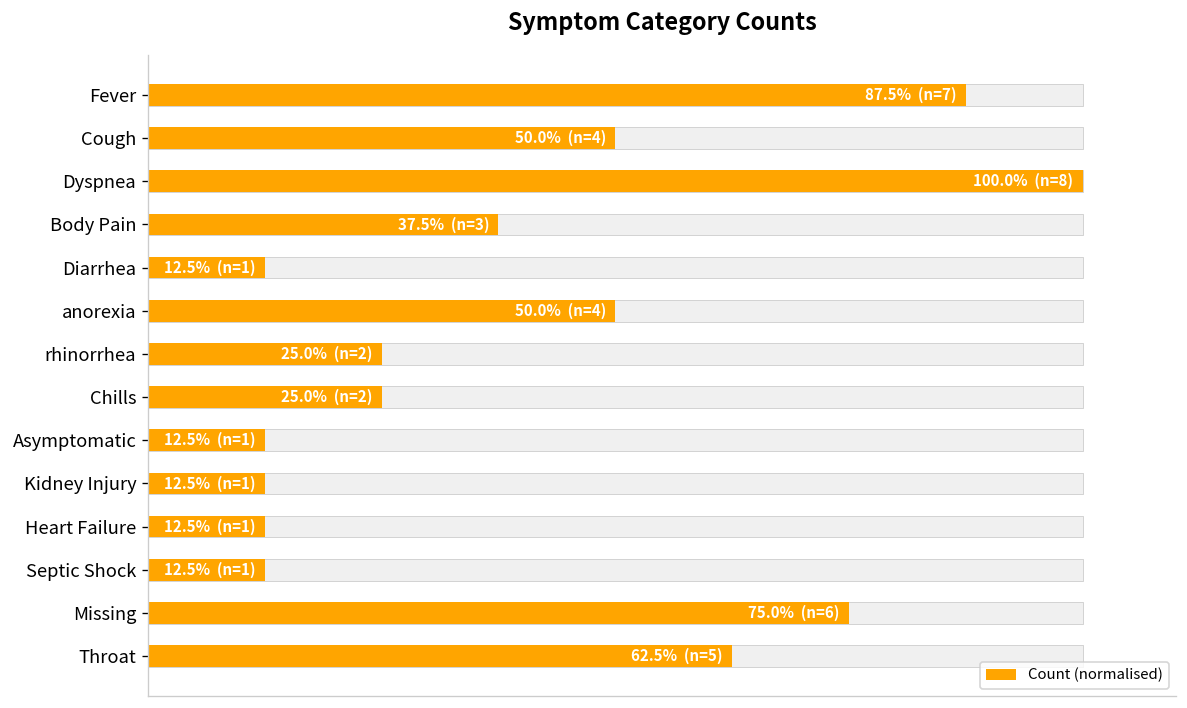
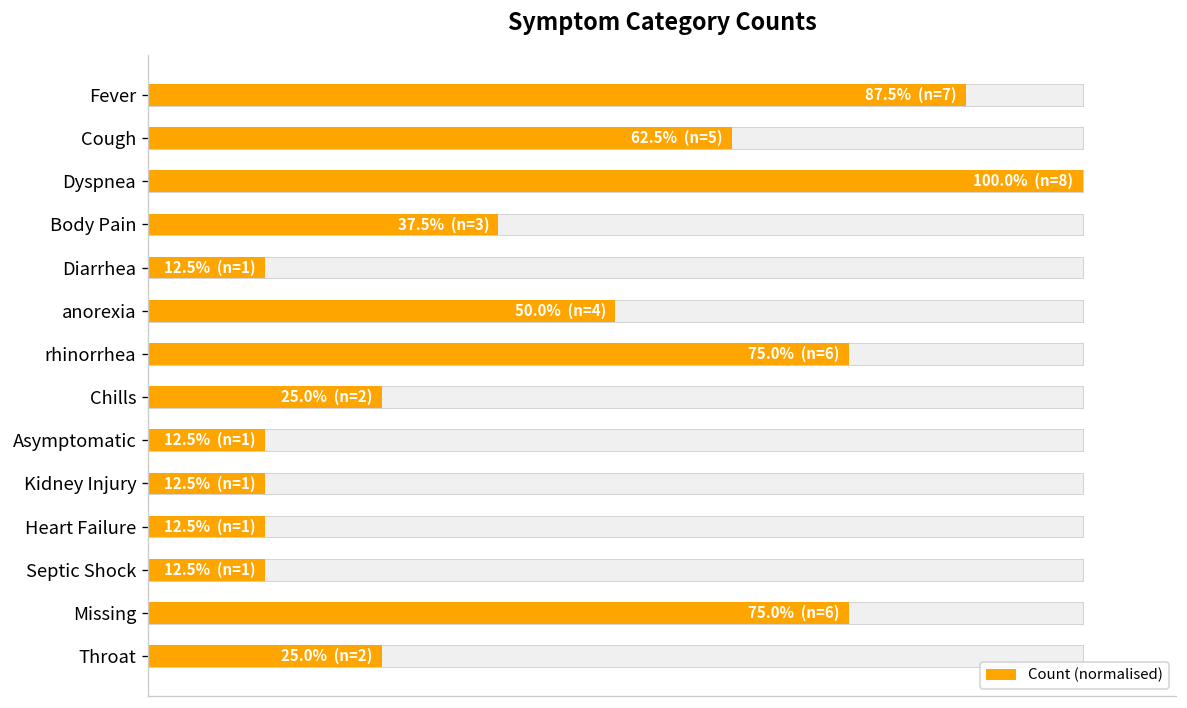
Count (normalised), Cough: 50.0% (n=4) -> 62.5% (n=5)
Count (normalised), rhinorrhea: 25.0% (n=2) -> 75.0% (n=6)
Count (normalised), Throat: 62.5% (n=5) -> 25.0% (n=2)
